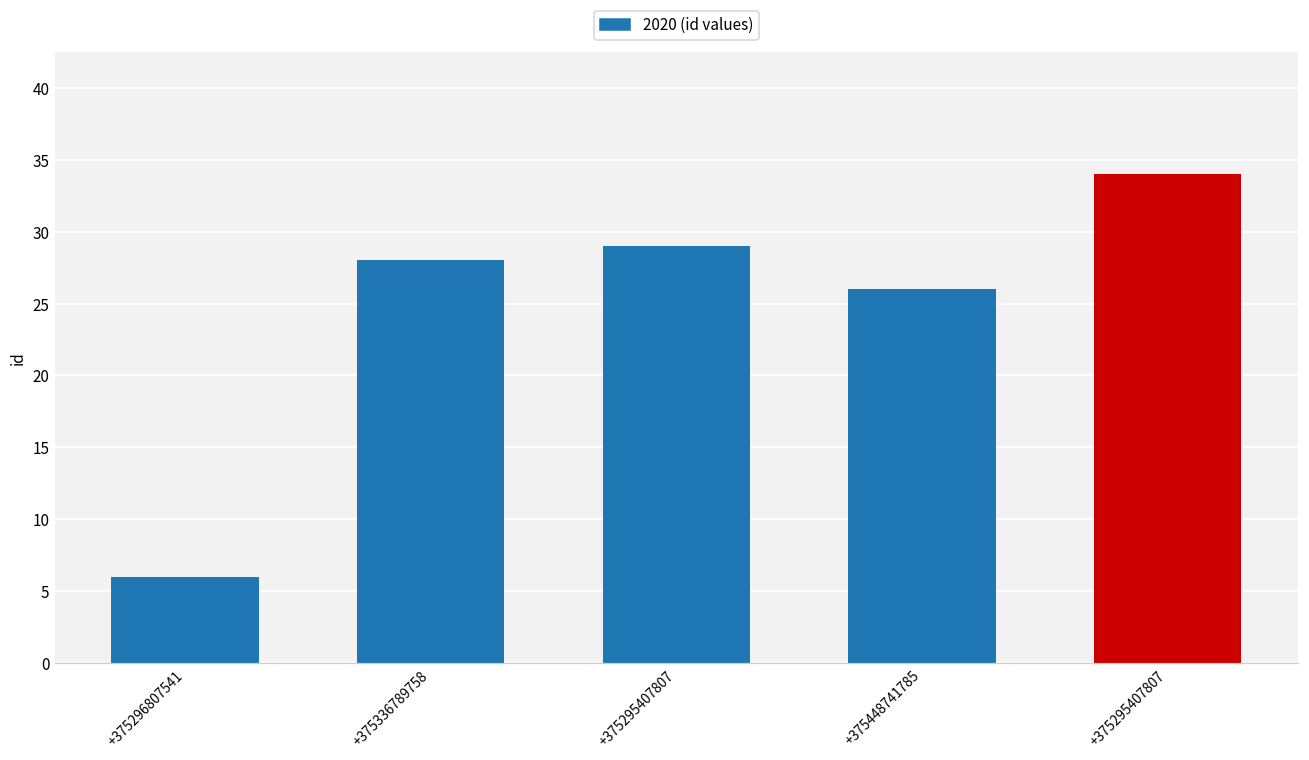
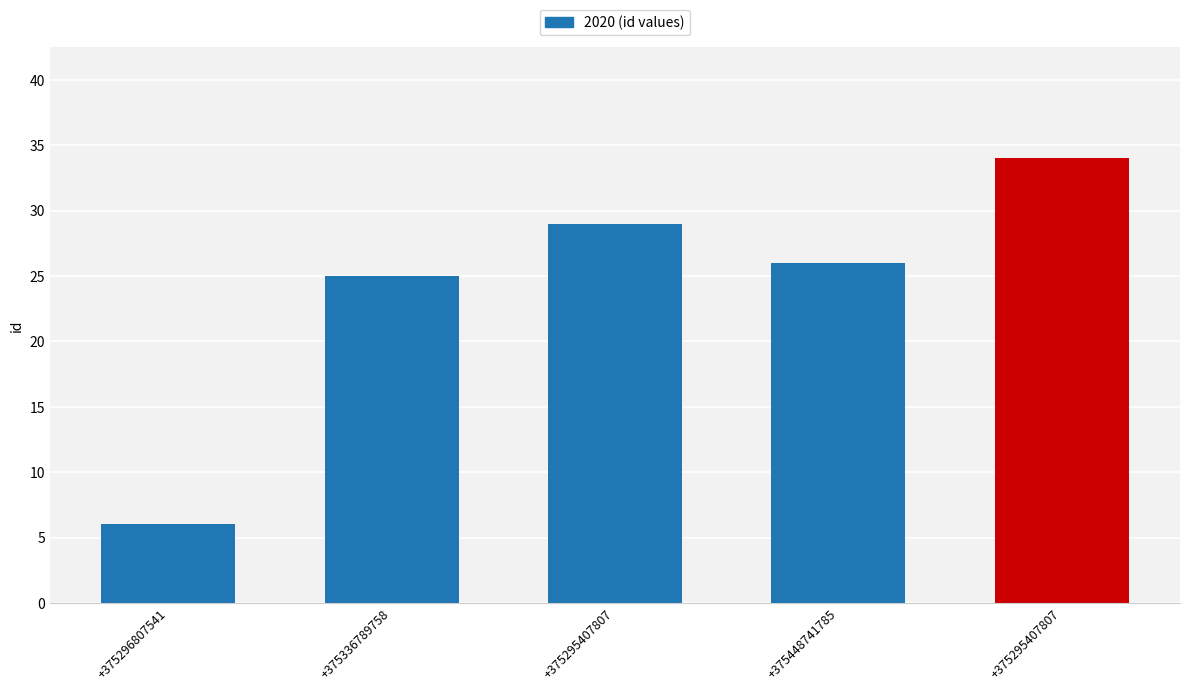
+375336789758: 28 -> 25
